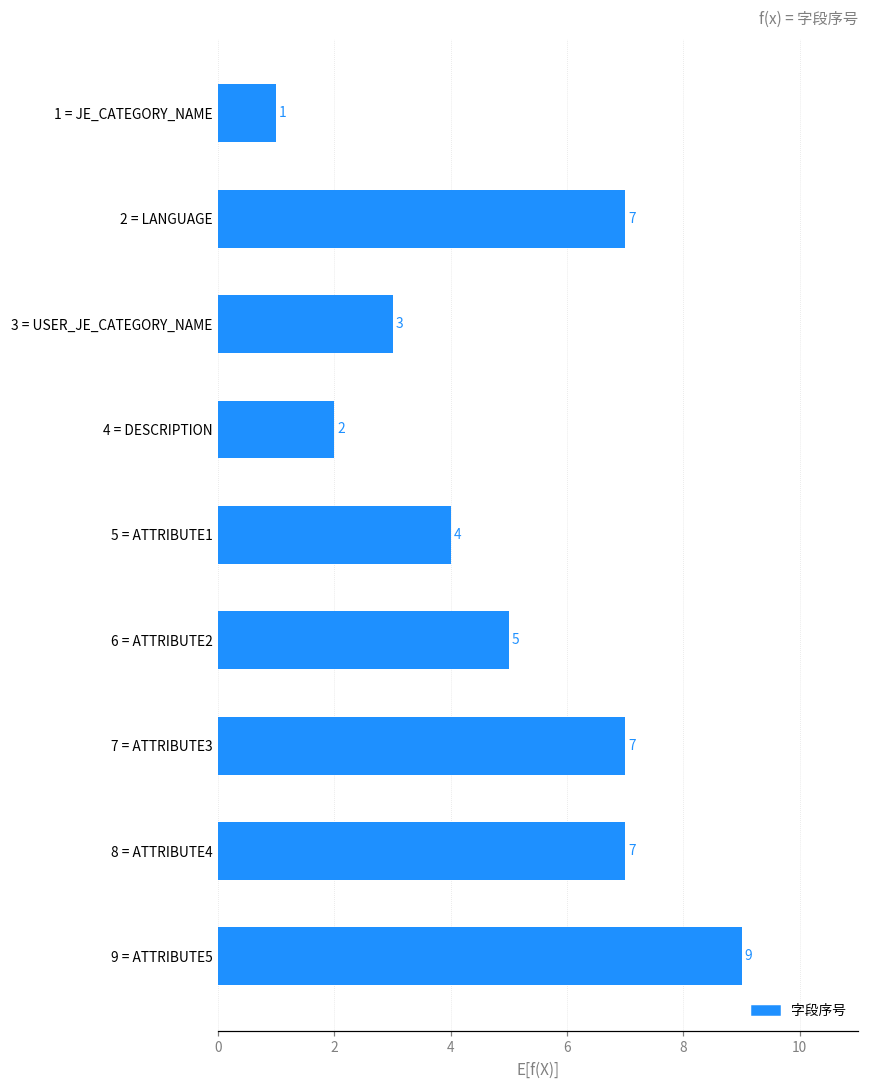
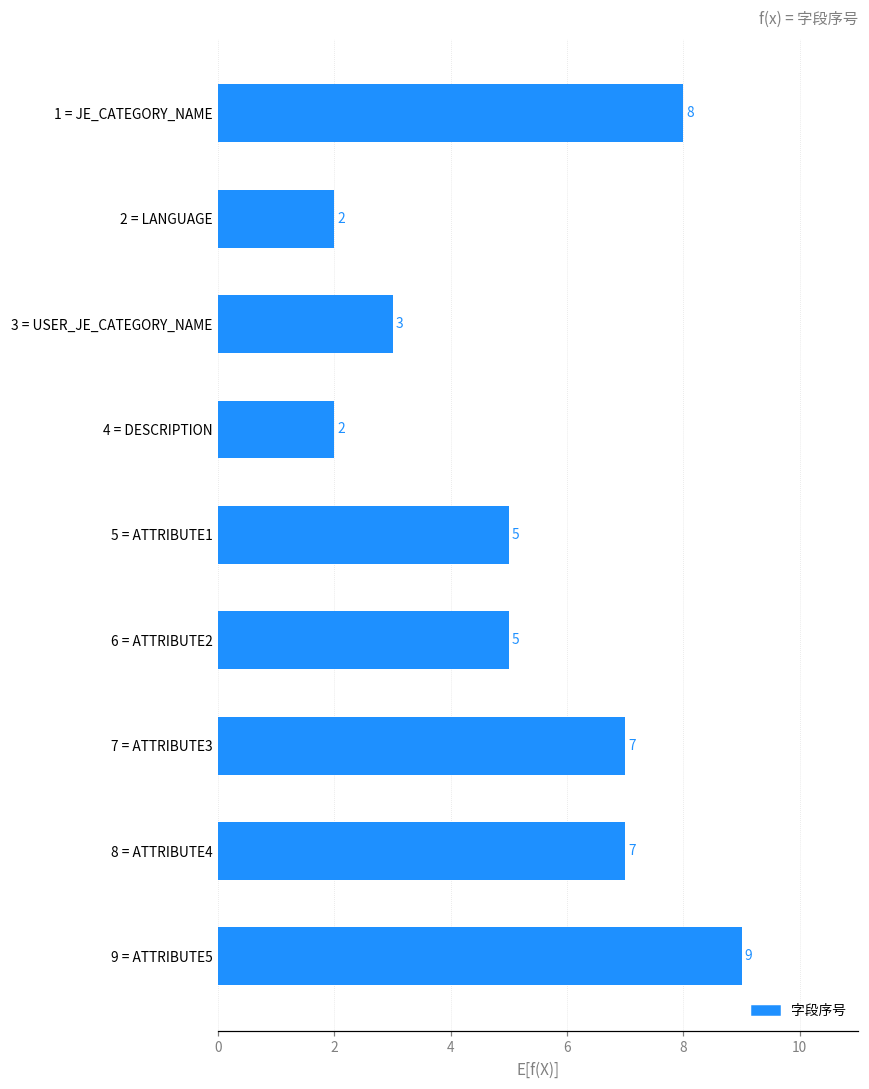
1 = JE_CATEGORY_NAME: 1 -> 8
2 = LANGUAGE: 7 -> 2
5 = ATTRIBUTE1: 4 -> 5
